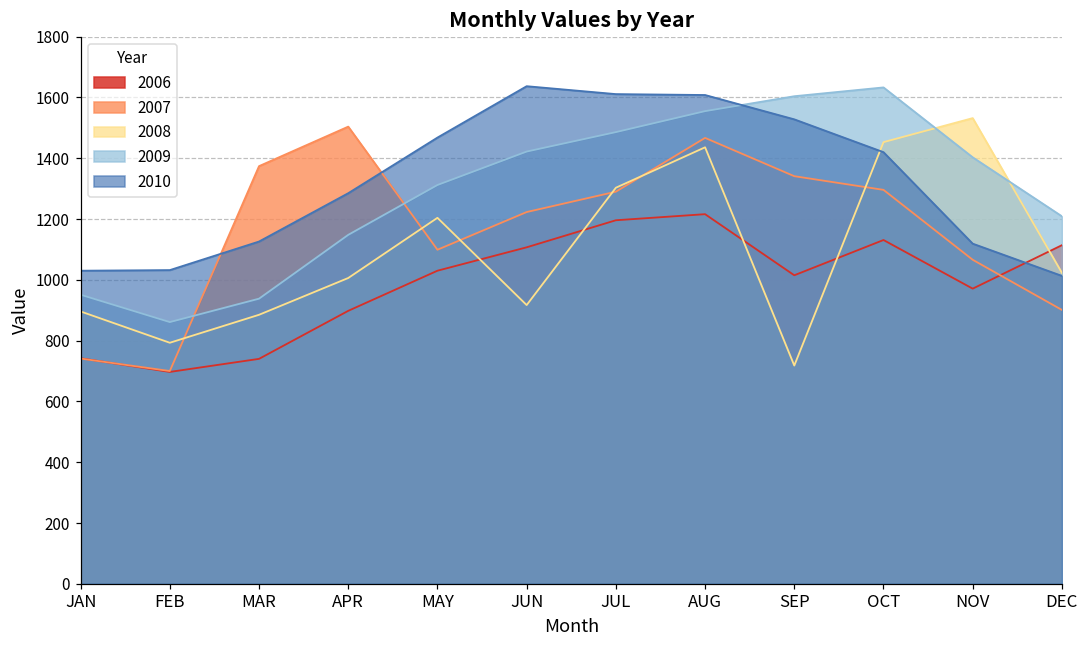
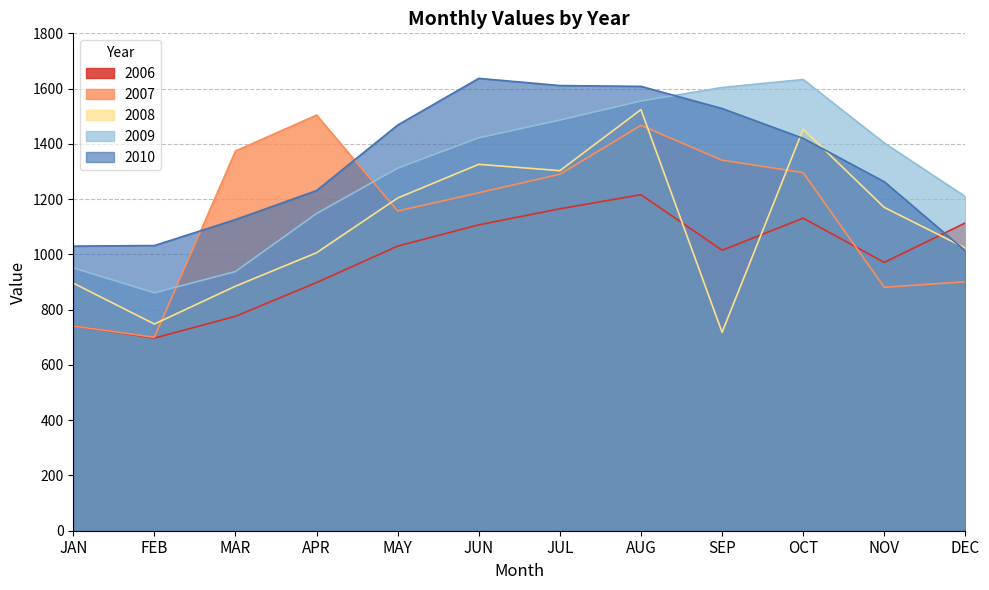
2008, FEB: 790 -> 750
2006, MAR: 740 -> 780
2010, APR: 1290 -> 1230
2007, MAY: 1100 -> 1160
2008, JUN: 920 -> 1330
2006, JUL: 1200 -> 1170
2008, AUG: 1440 -> 1520
2007, NOV: 1070 -> 880
2008, NOV: 1530 -> 1170
2010, NOV: 1120 -> 1260
